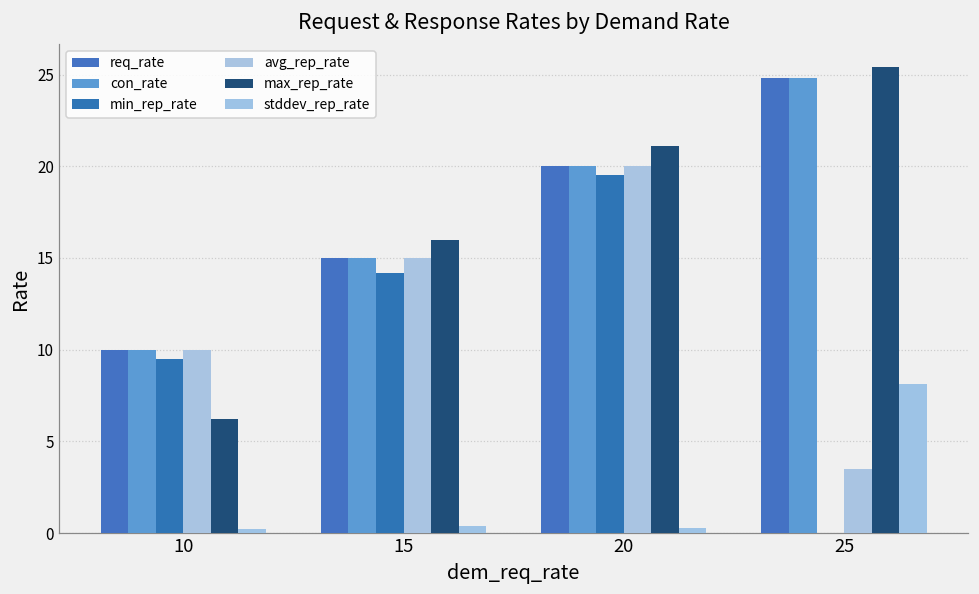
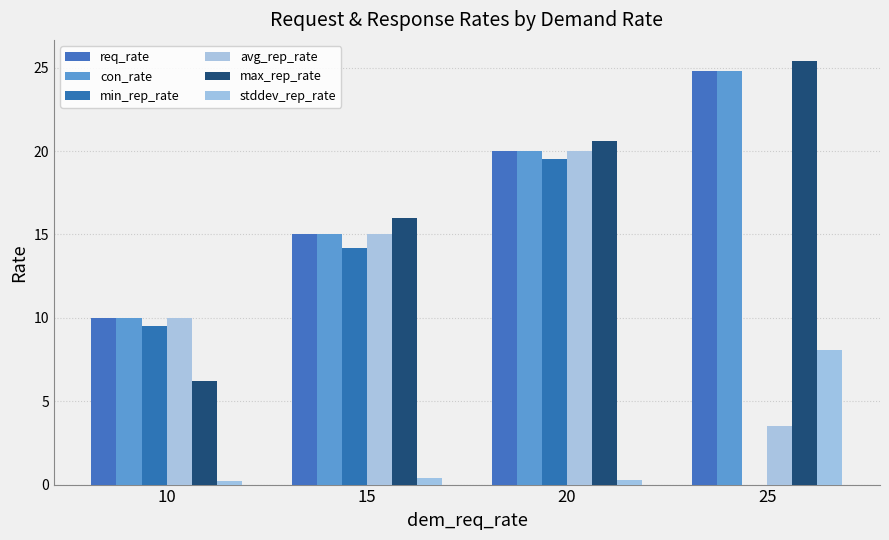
max_rep_rate, 20: 21.1 -> 20.6
